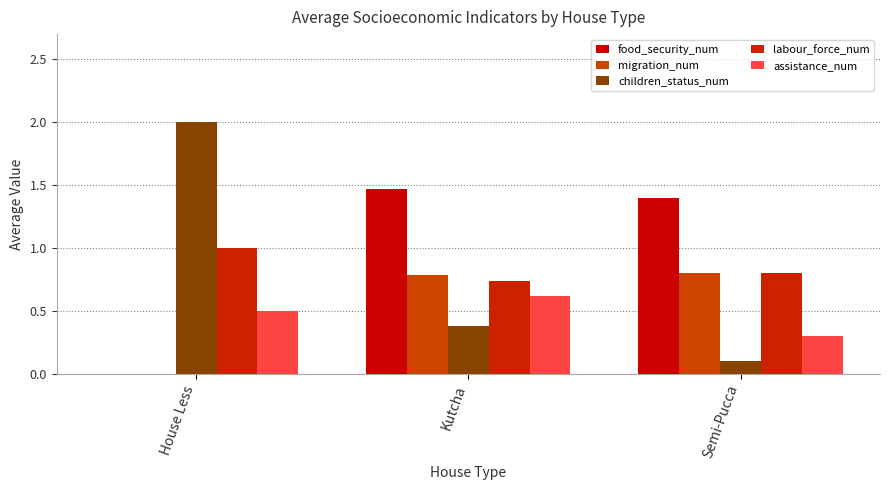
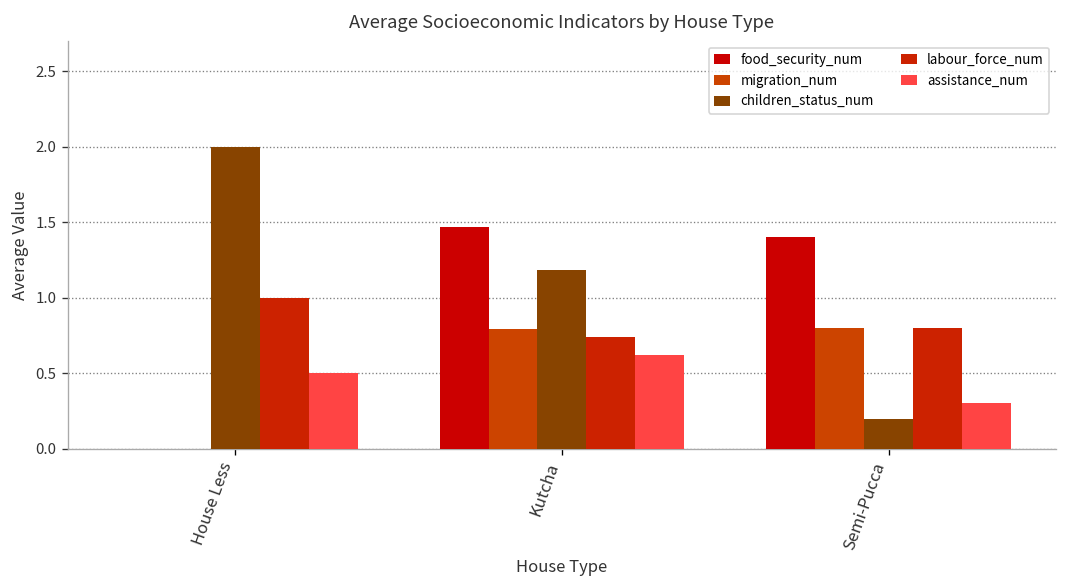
children_status_num, Kutcha: 0.38 -> 1.18
children_status_num, Semi-Pucca: 0.1 -> 0.2
